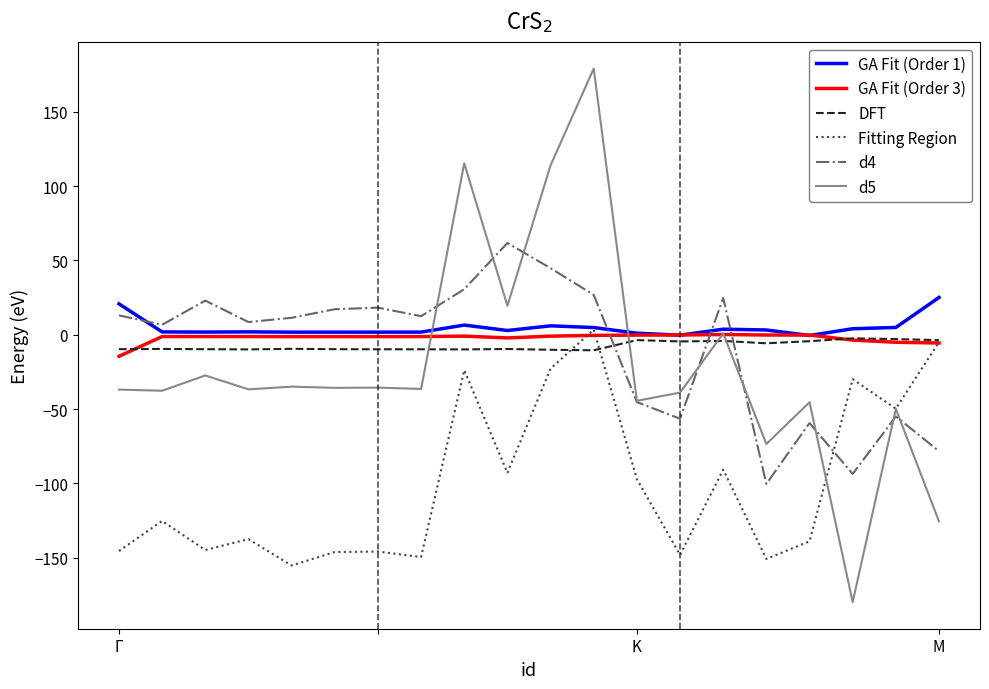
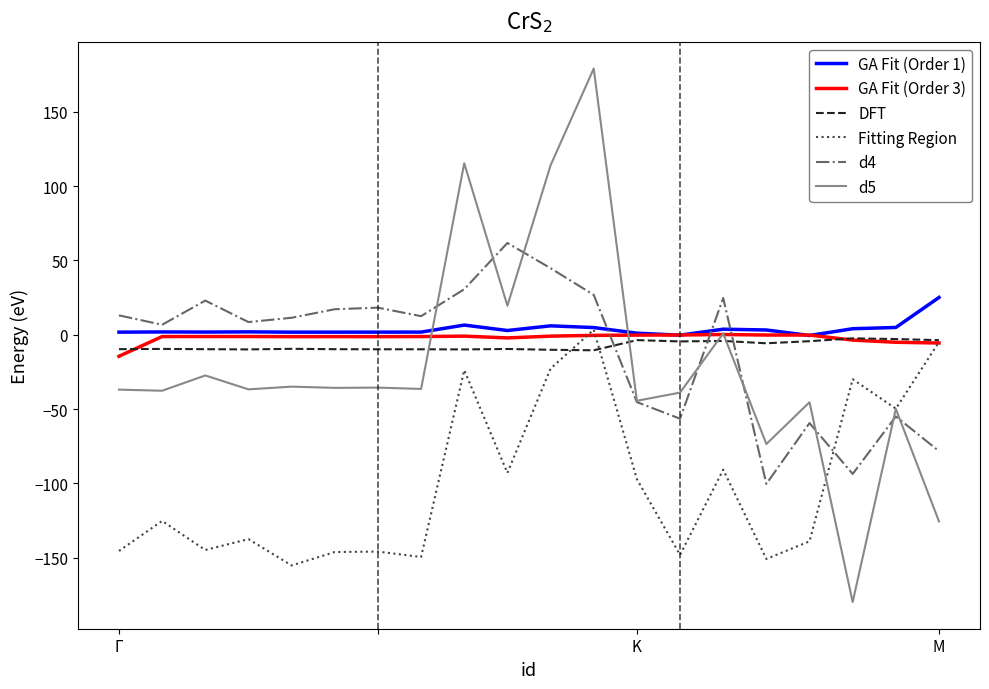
GA Fit (Order 1), Γ: 21 -> 2
